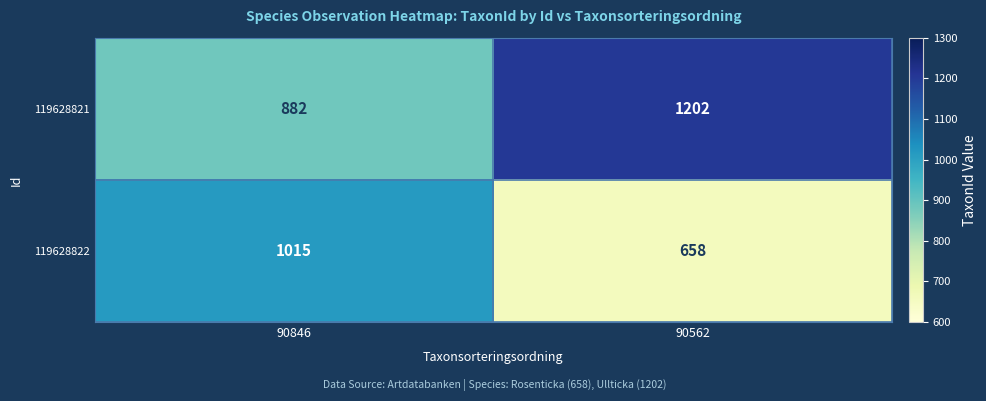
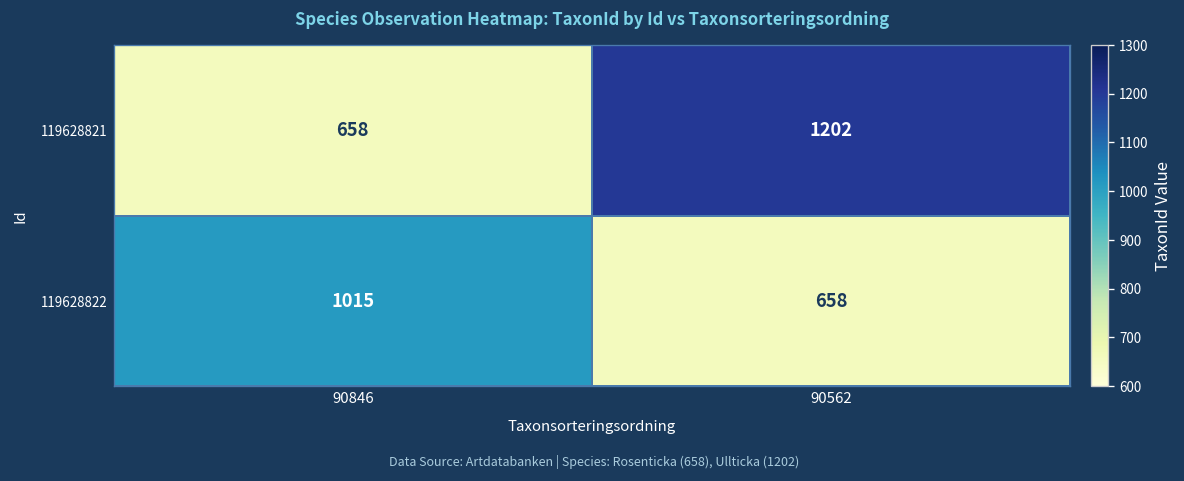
119628821, 90846: 882 -> 658
